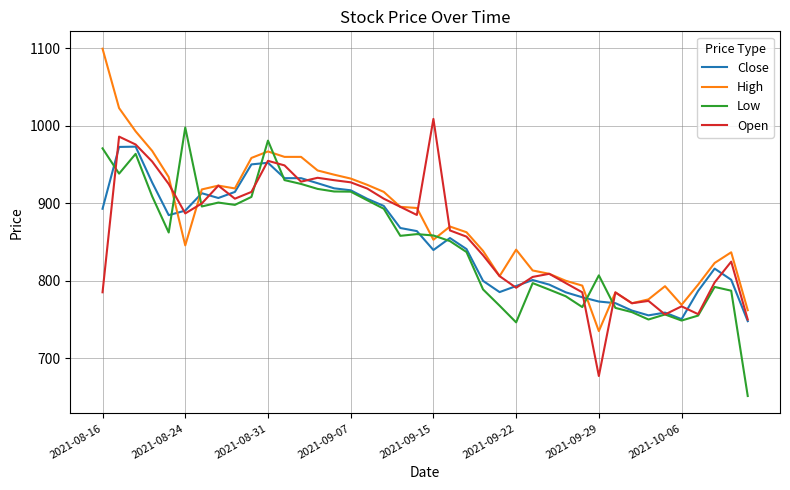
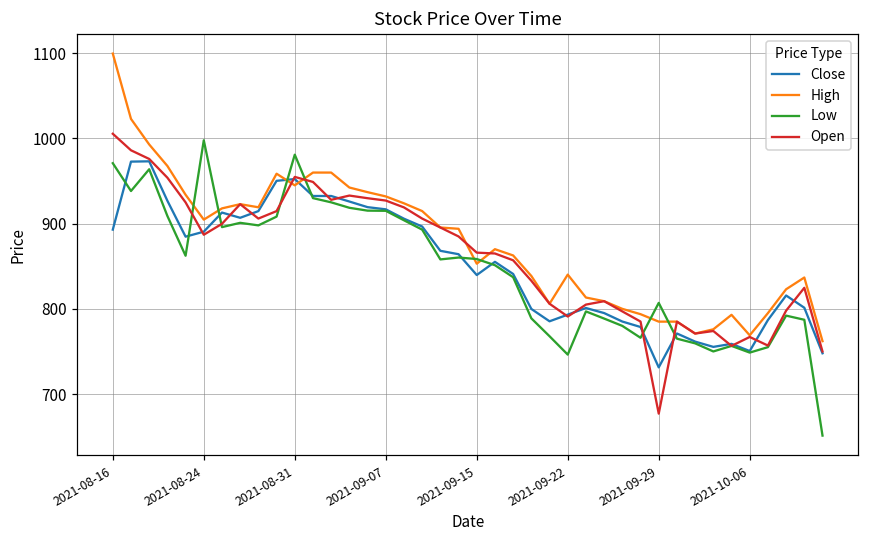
Open, 2021-08-16: 790 -> 1010
High, 2021-08-24: 850 -> 900
High, 2021-08-31: 970 -> 950
Open, 2021-09-15: 1010 -> 870
Close, 2021-09-29: 770 -> 730
High, 2021-09-29: 740 -> 790
